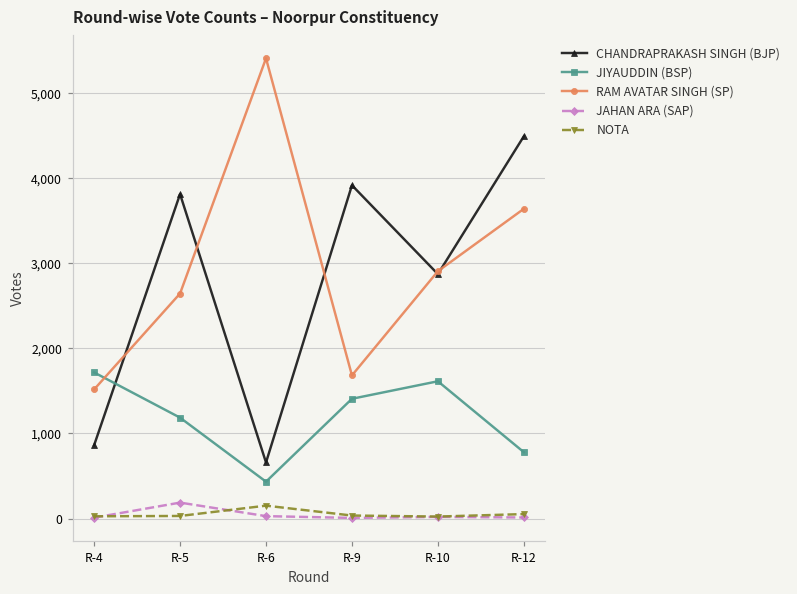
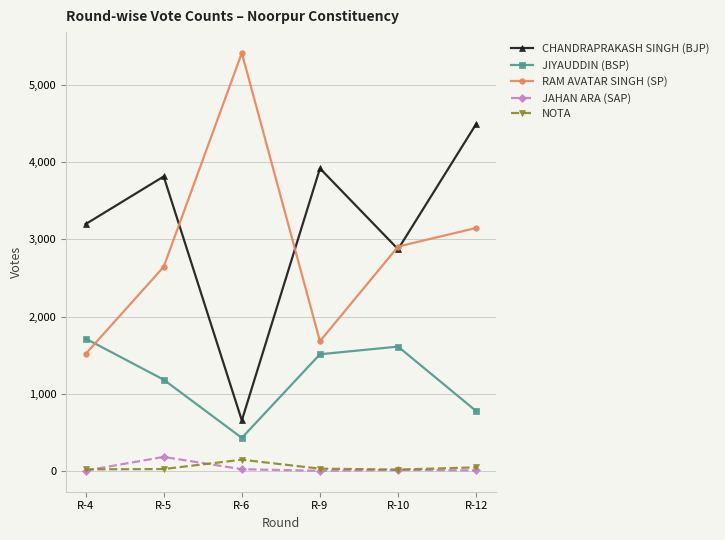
CHANDRAPRAKASH SINGH (BJP), R-4: 900 -> 3,200
JIYAUDDIN (BSP), R-9: 1,400 -> 1,500
RAM AVATAR SINGH (SP), R-12: 3,600 -> 3,100
